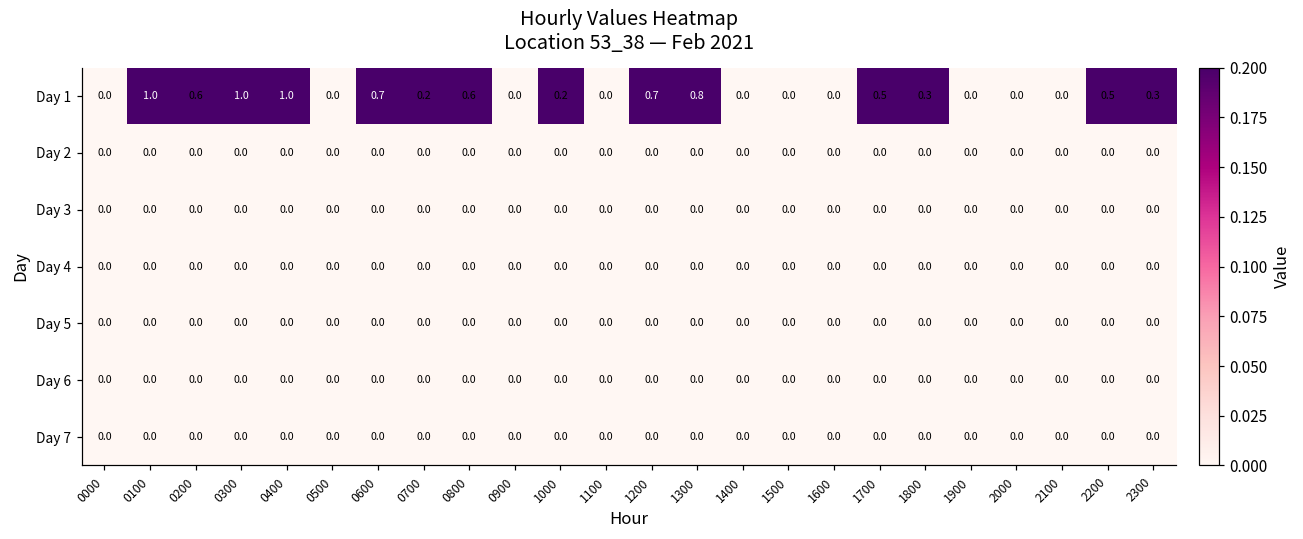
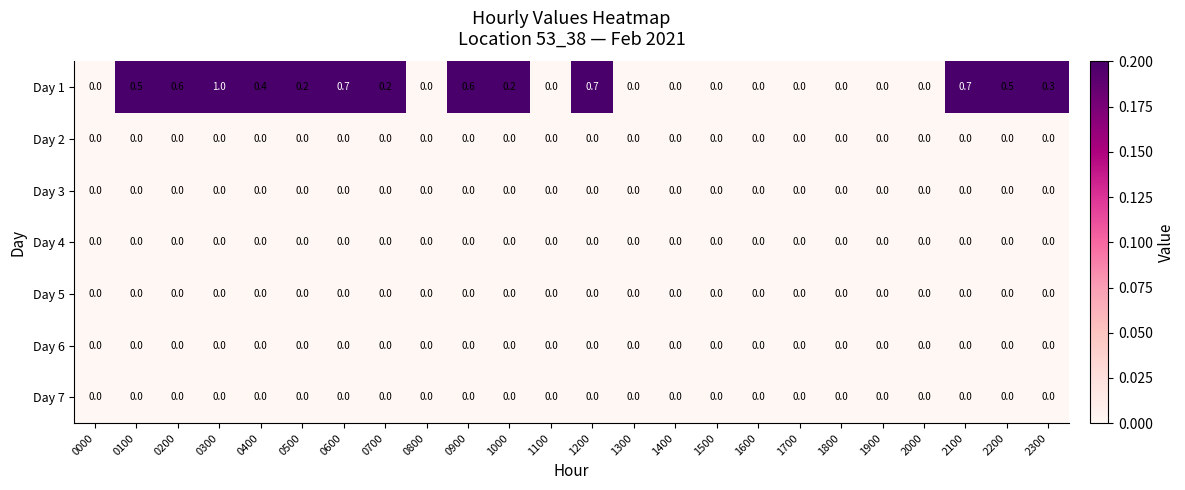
Day 1, 0100: 1.0 -> 0.5
Day 1, 0400: 1.0 -> 0.4
Day 1, 0500: 0.0 -> 0.2
Day 1, 0800: 0.6 -> 0.0
Day 1, 0900: 0.0 -> 0.6
Day 1, 1300: 0.8 -> 0.0
Day 1, 1700: 0.5 -> 0.0
Day 1, 1800: 0.3 -> 0.0
Day 1, 2100: 0.0 -> 0.7
